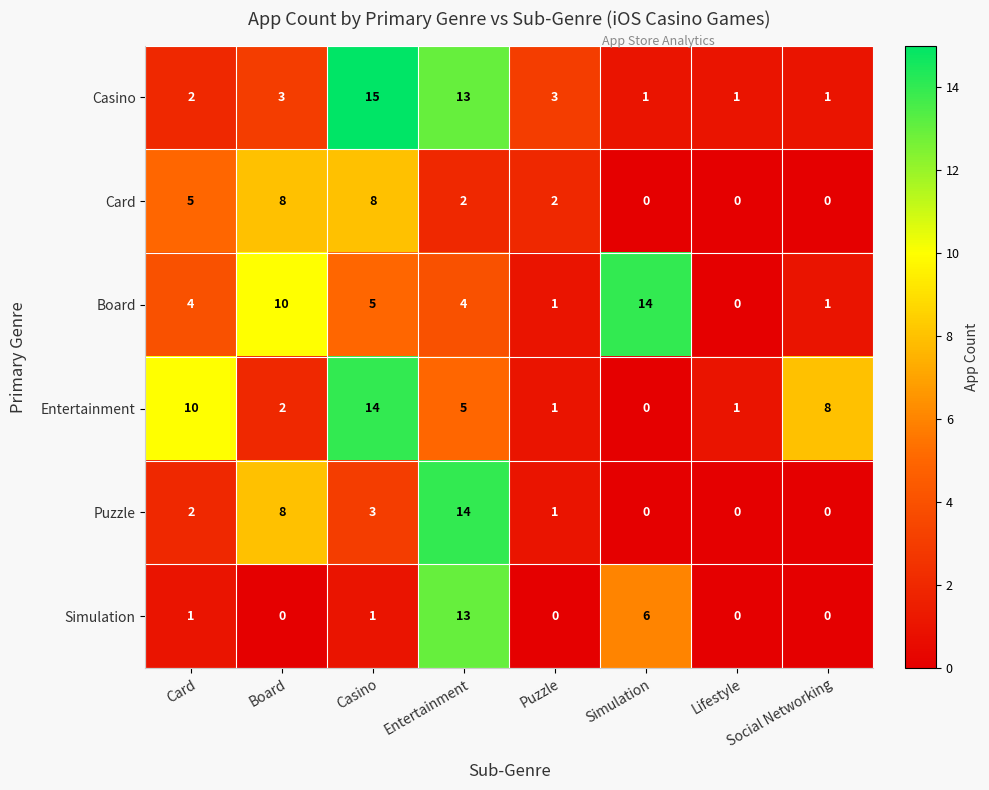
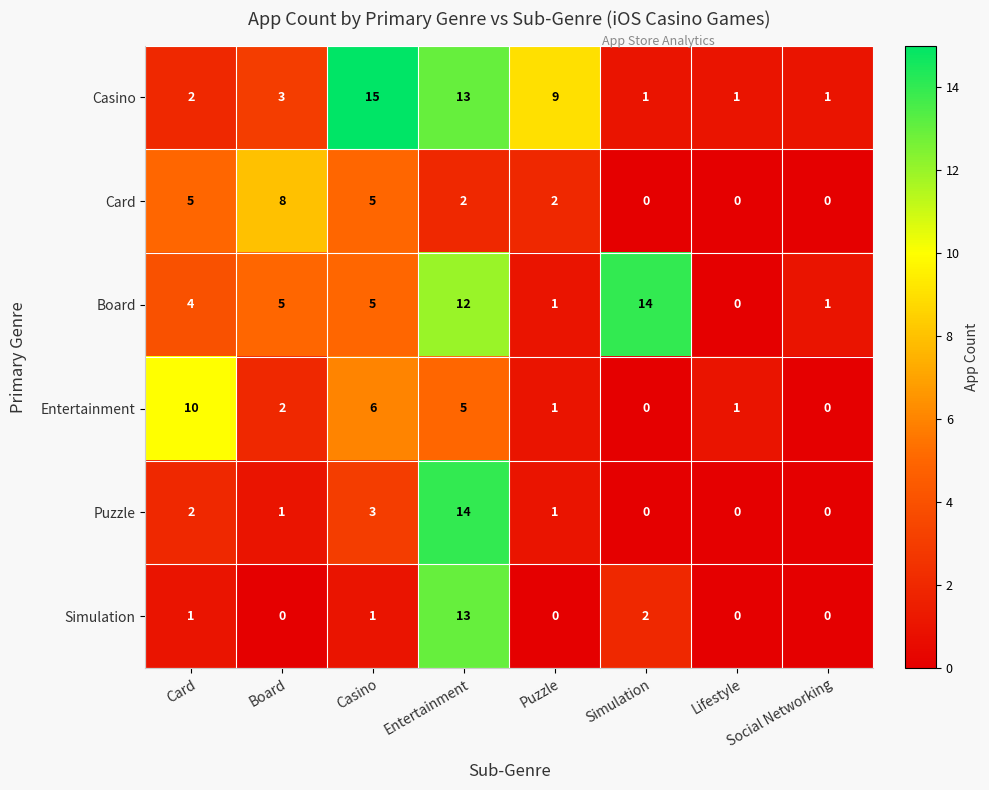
Casino, Puzzle: 3 -> 9
Card, Casino: 8 -> 5
Board, Board: 10 -> 5
Board, Entertainment: 4 -> 12
Entertainment, Casino: 14 -> 6
Entertainment, Social Networking: 8 -> 0
Puzzle, Board: 8 -> 1
Simulation, Simulation: 6 -> 2
